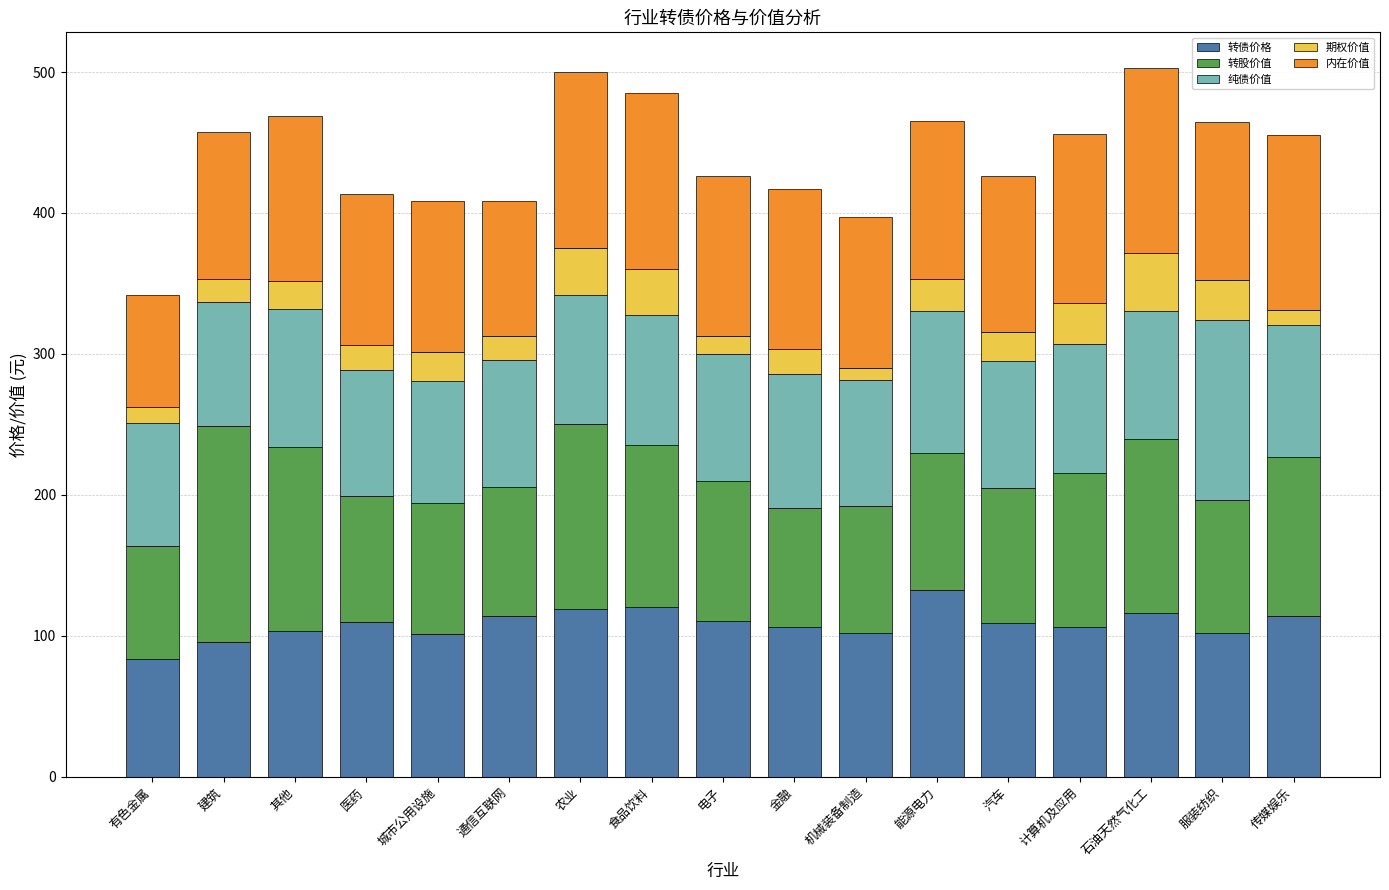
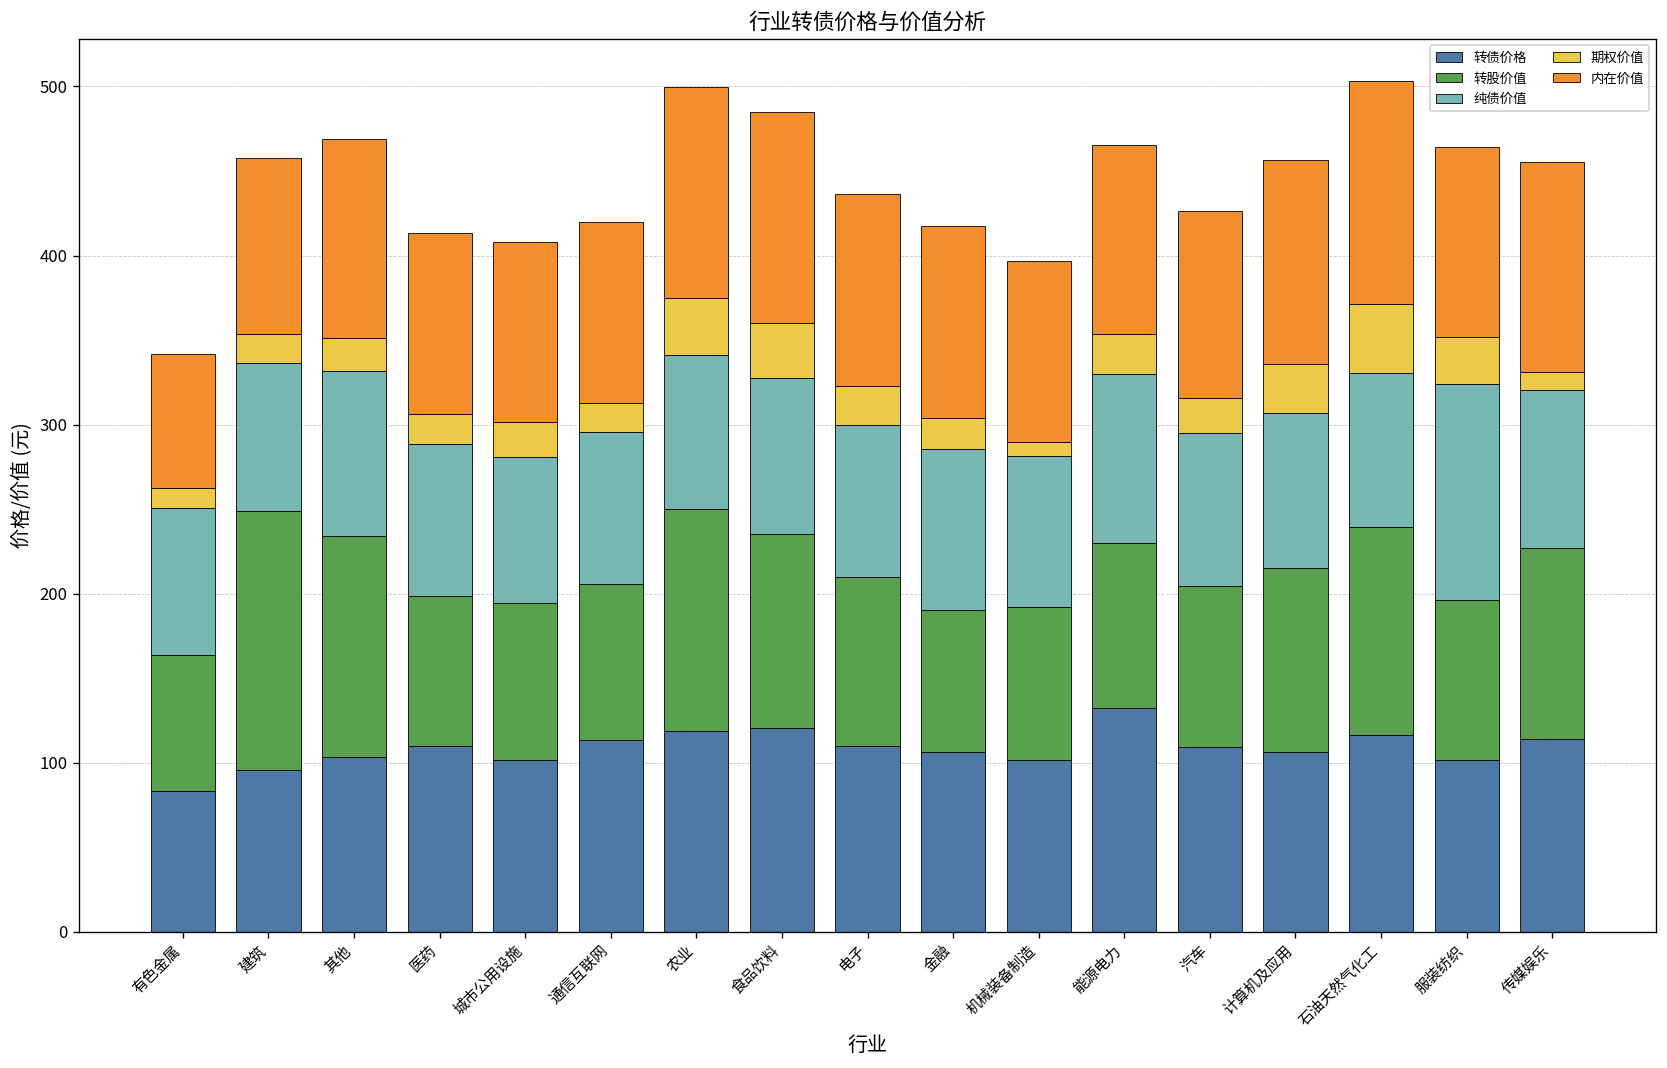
内在价值, 通信互联网: 96 -> 107
期权价值, 电子: 13 -> 23
